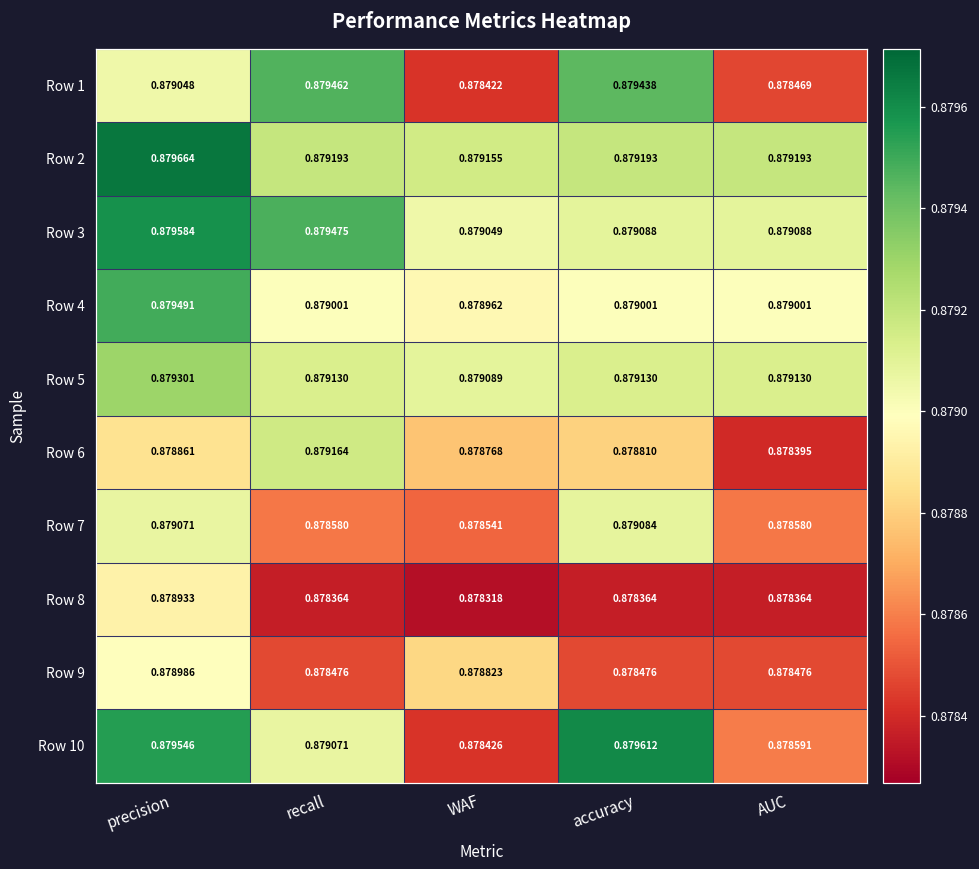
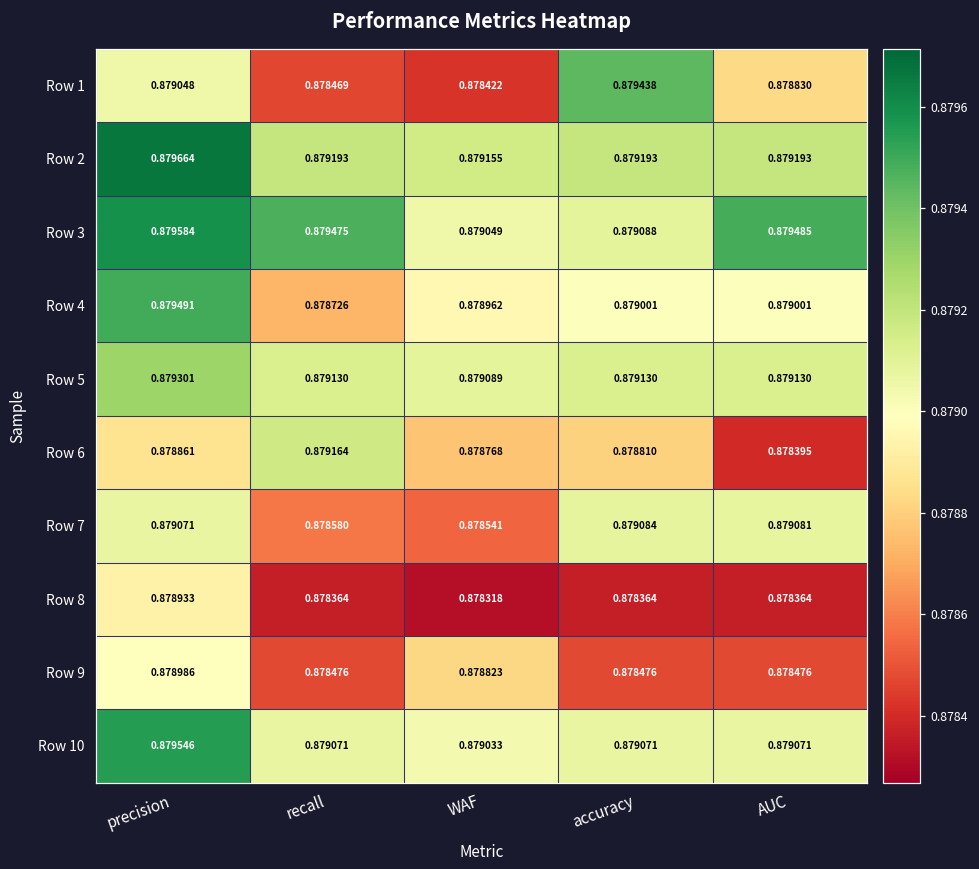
Row 1, recall: 0.879462 -> 0.878469
Row 1, AUC: 0.878469 -> 0.878830
Row 3, AUC: 0.879088 -> 0.879485
Row 4, recall: 0.879001 -> 0.878726
Row 7, AUC: 0.878580 -> 0.879081
Row 10, WAF: 0.878426 -> 0.879033
Row 10, accuracy: 0.879612 -> 0.879071
Row 10, AUC: 0.878591 -> 0.879071
